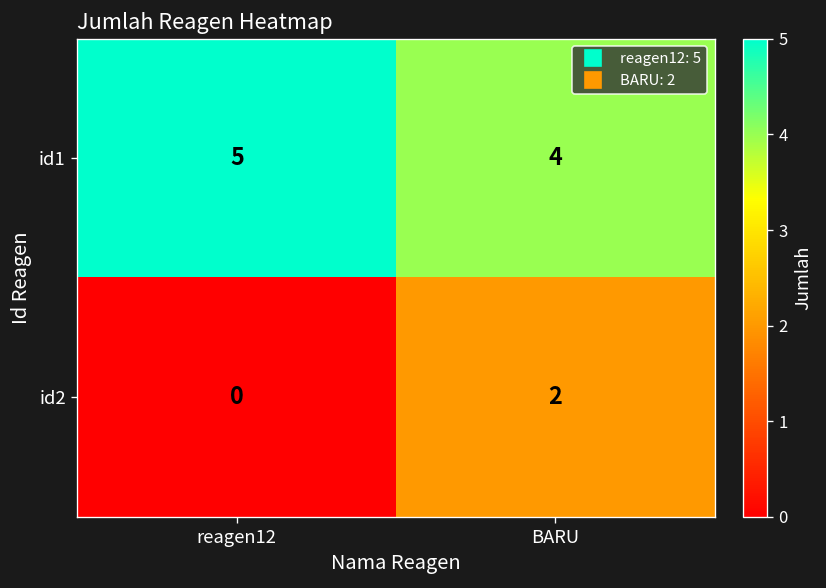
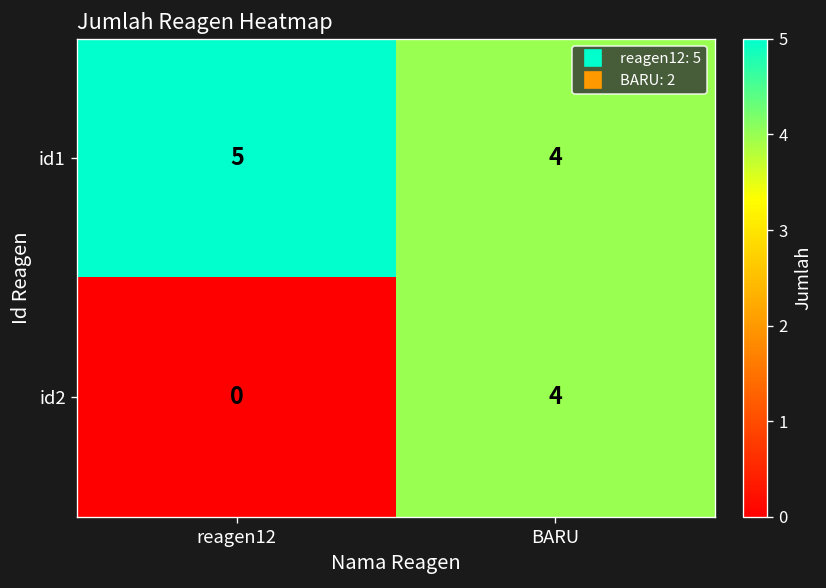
id2, BARU: 2 -> 4
